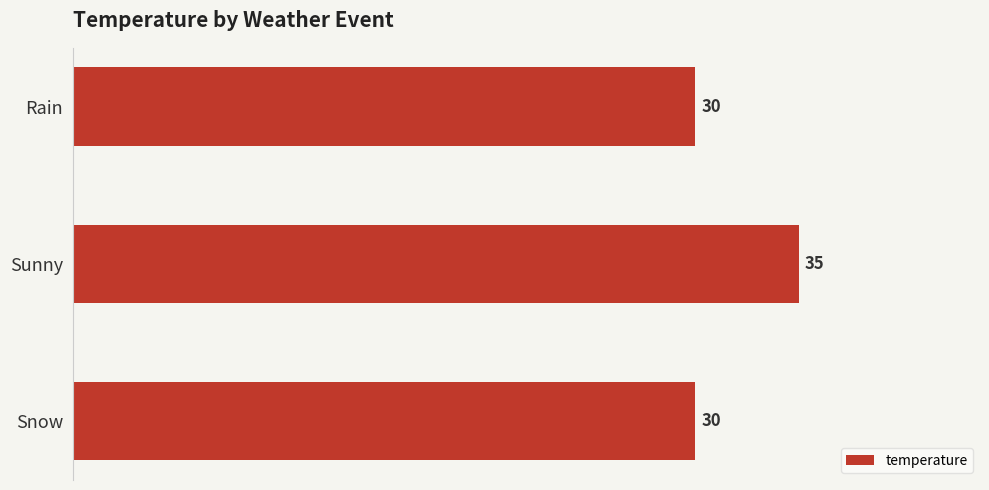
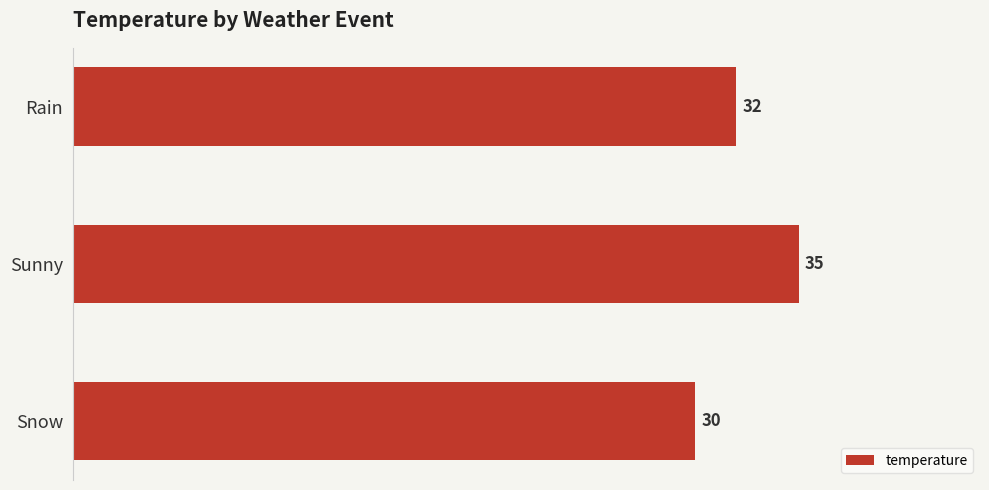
Rain: 30 -> 32
